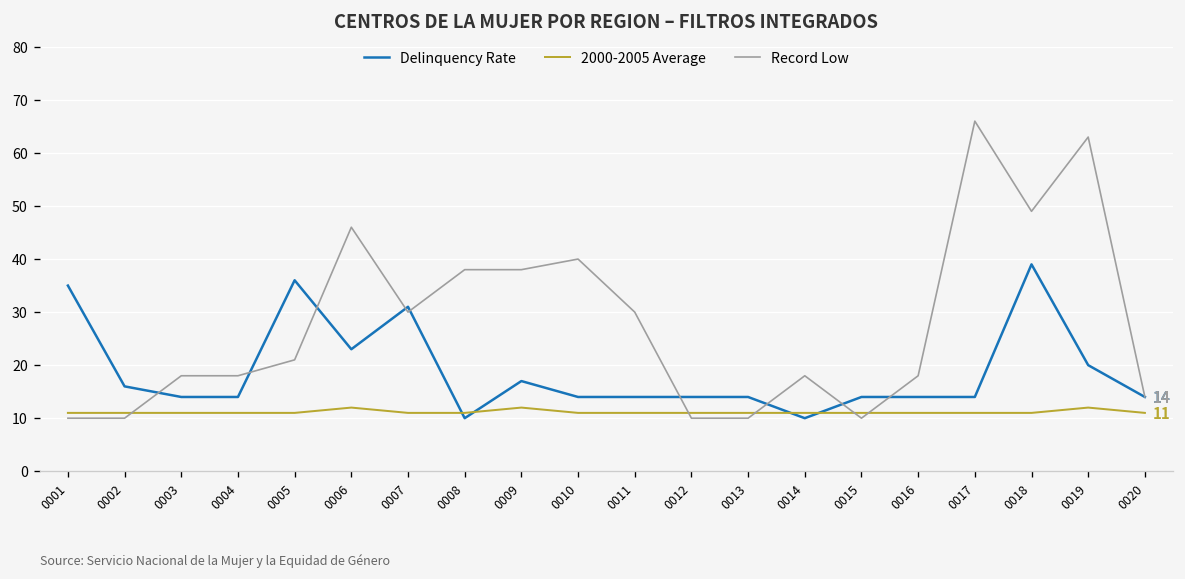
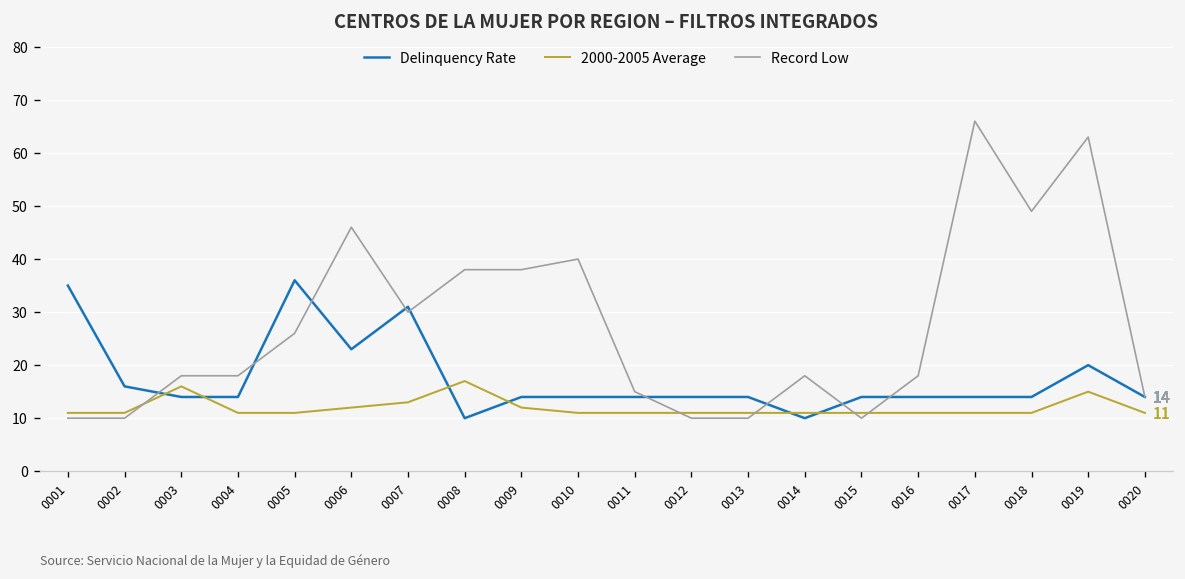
2000-2005 Average, 0003: 11 -> 16
Record Low, 0005: 21 -> 26
2000-2005 Average, 0007: 11 -> 13
2000-2005 Average, 0008: 11 -> 17
Delinquency Rate, 0009: 17 -> 14
Record Low, 0011: 30 -> 15
Delinquency Rate, 0018: 39 -> 14
2000-2005 Average, 0019: 12 -> 15
